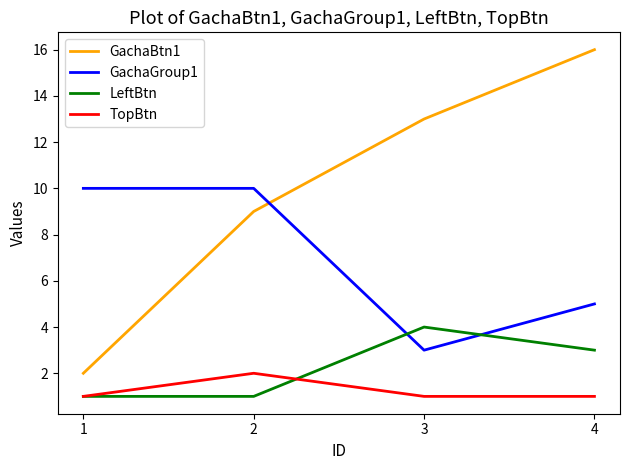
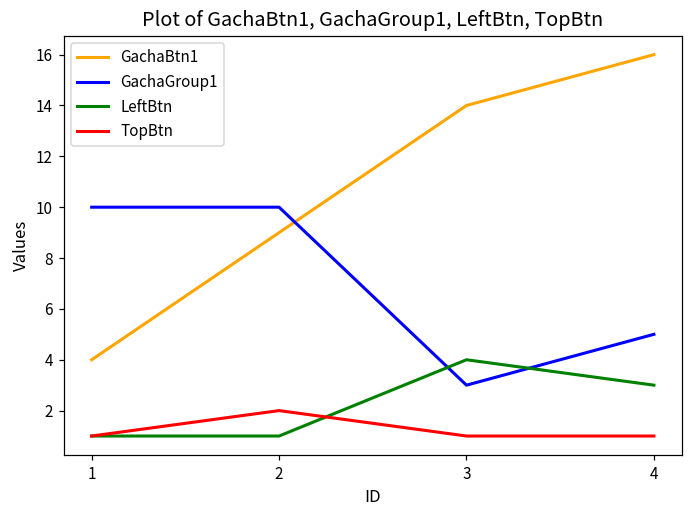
GachaBtn1, 1: 2 -> 4
GachaBtn1, 3: 13 -> 14
